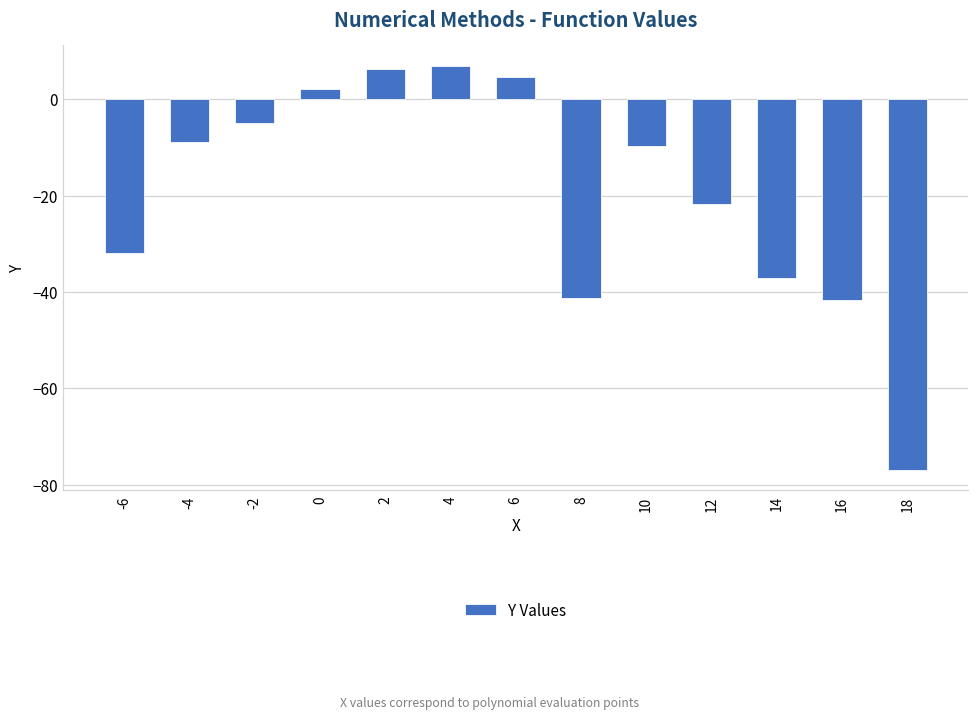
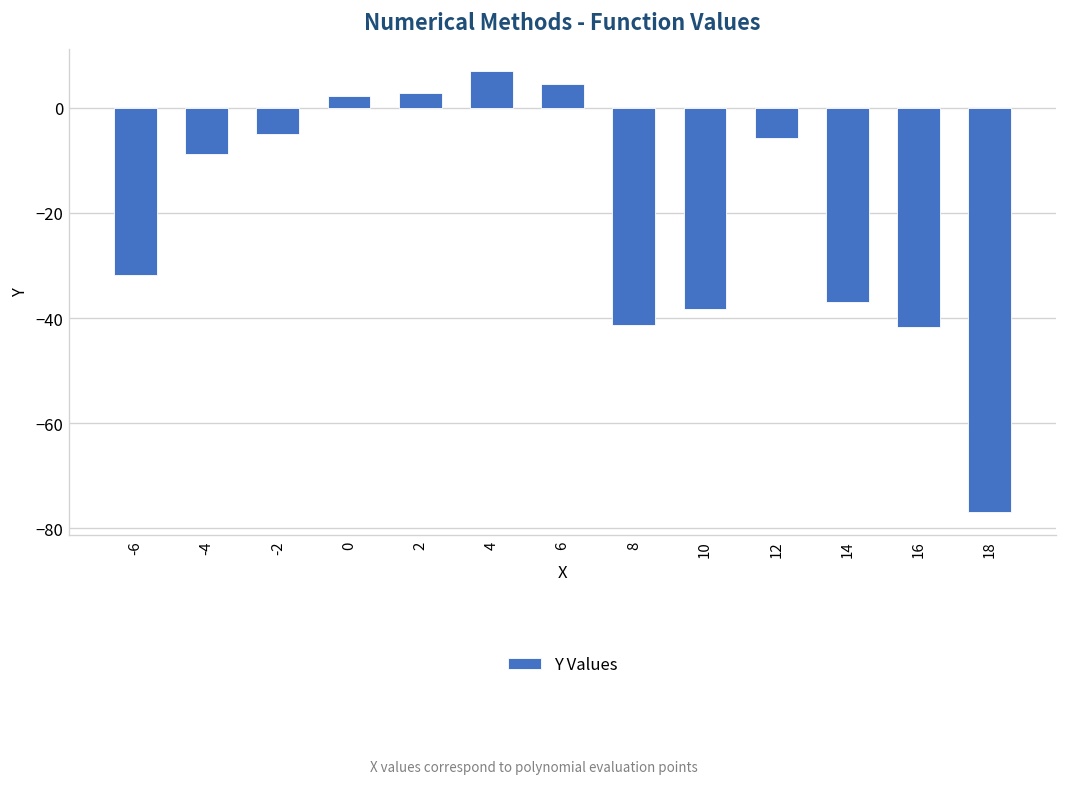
2: 6 -> 3
10: -10 -> -38
12: -22 -> -6
